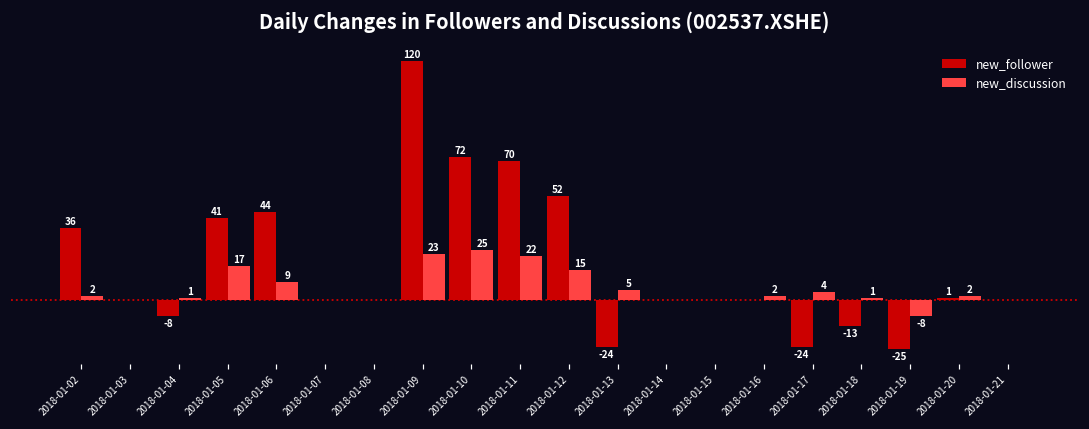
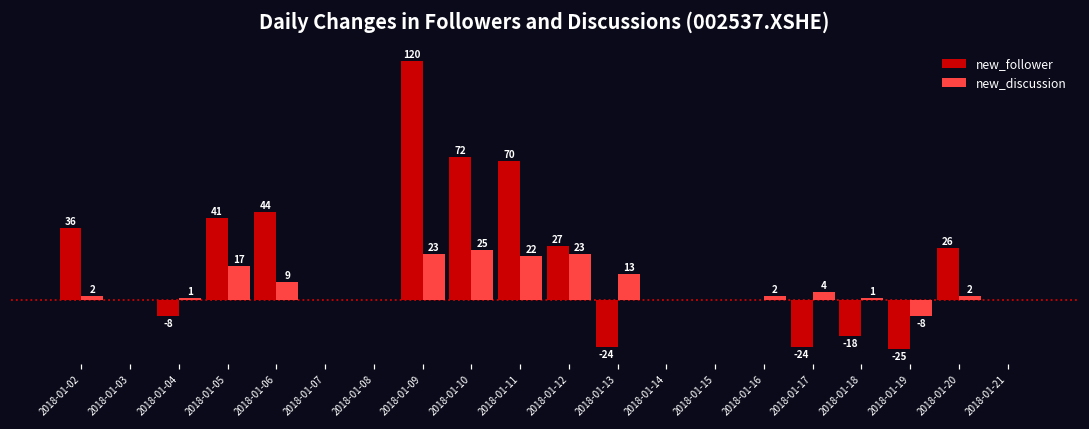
new_follower, 2018-01-12: 52 -> 27
new_discussion, 2018-01-12: 15 -> 23
new_discussion, 2018-01-13: 5 -> 13
new_follower, 2018-01-18: -13 -> -18
new_follower, 2018-01-20: 1 -> 26
